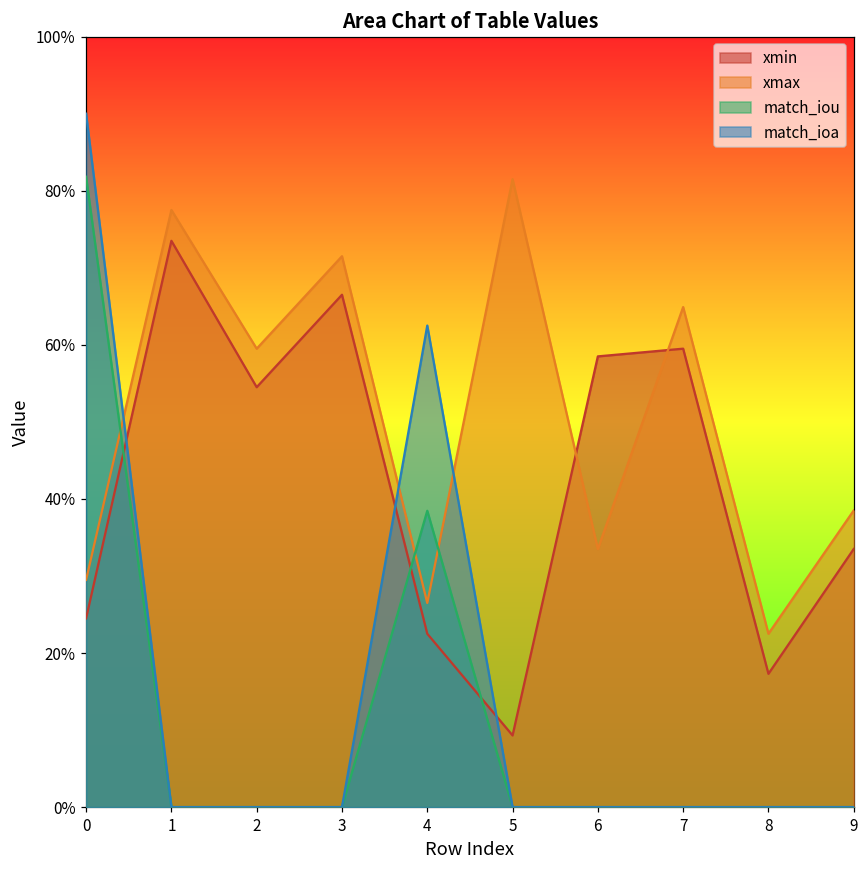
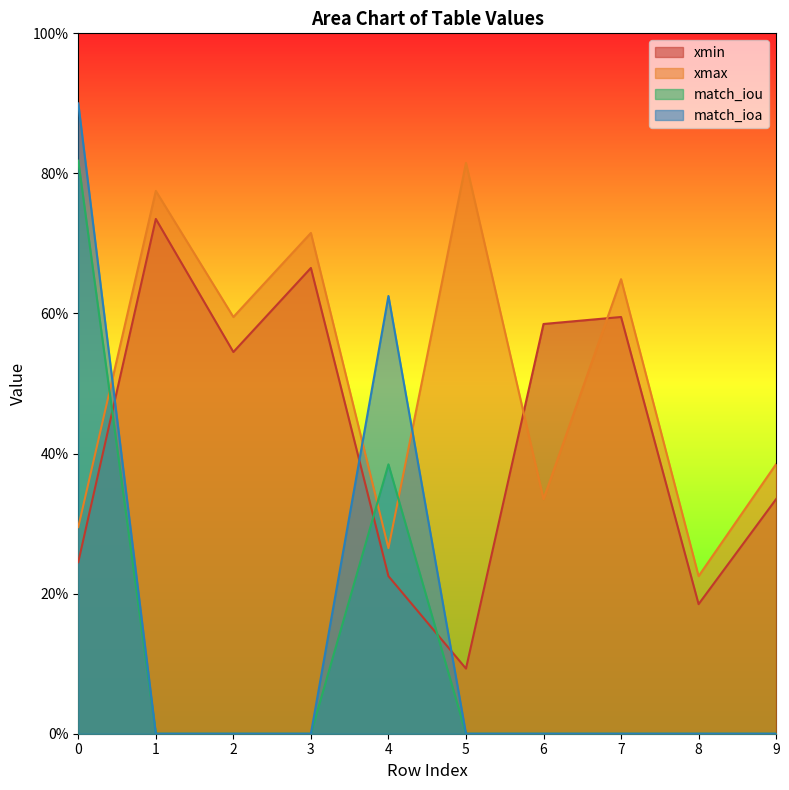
xmin, 8: 17% -> 19%
